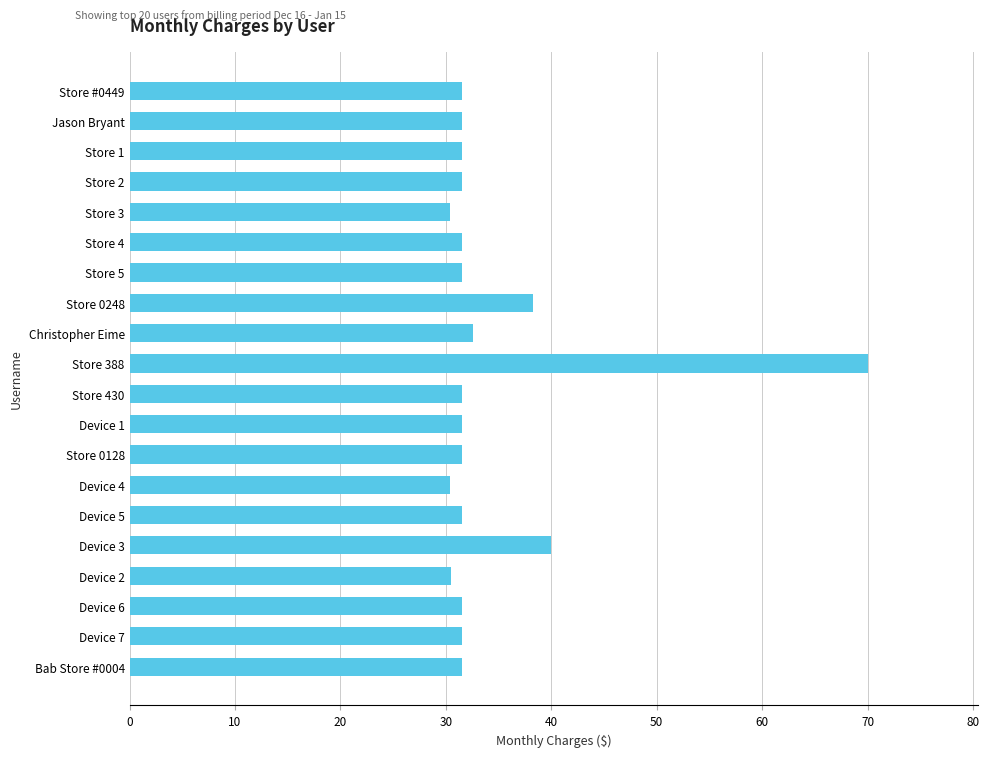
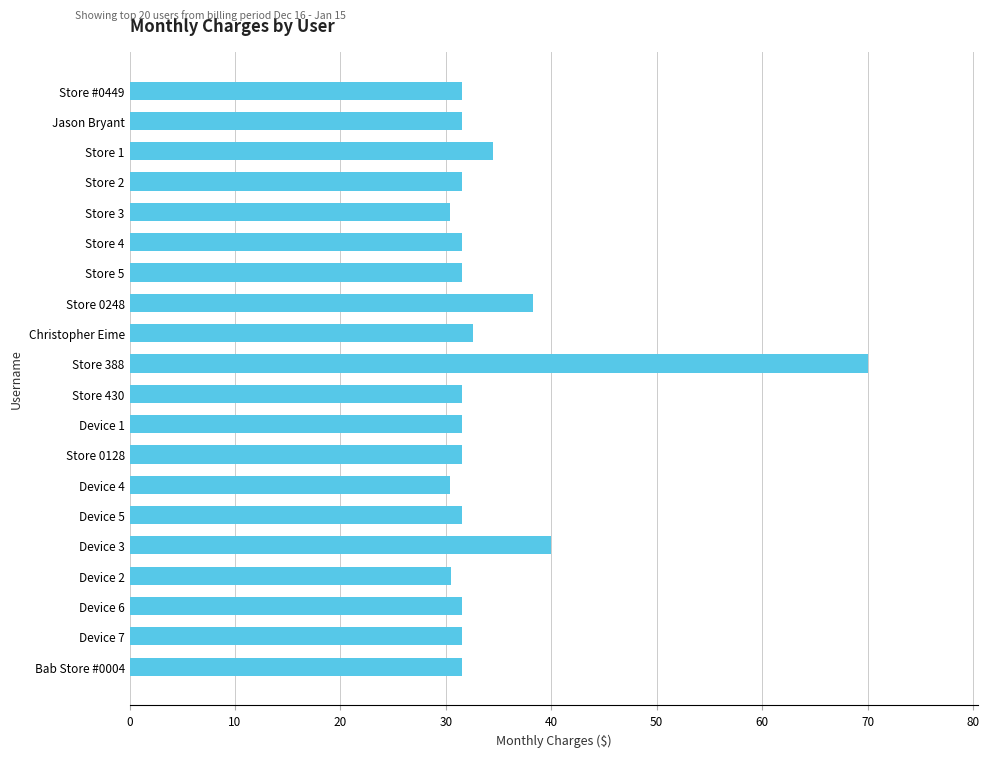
Store 1: 31.5 -> 34.5
